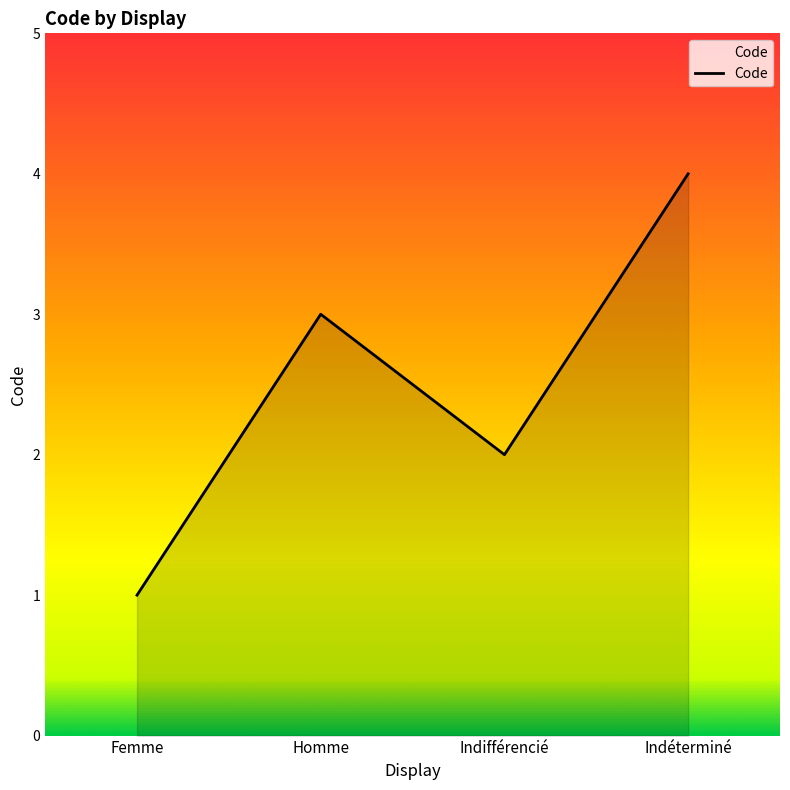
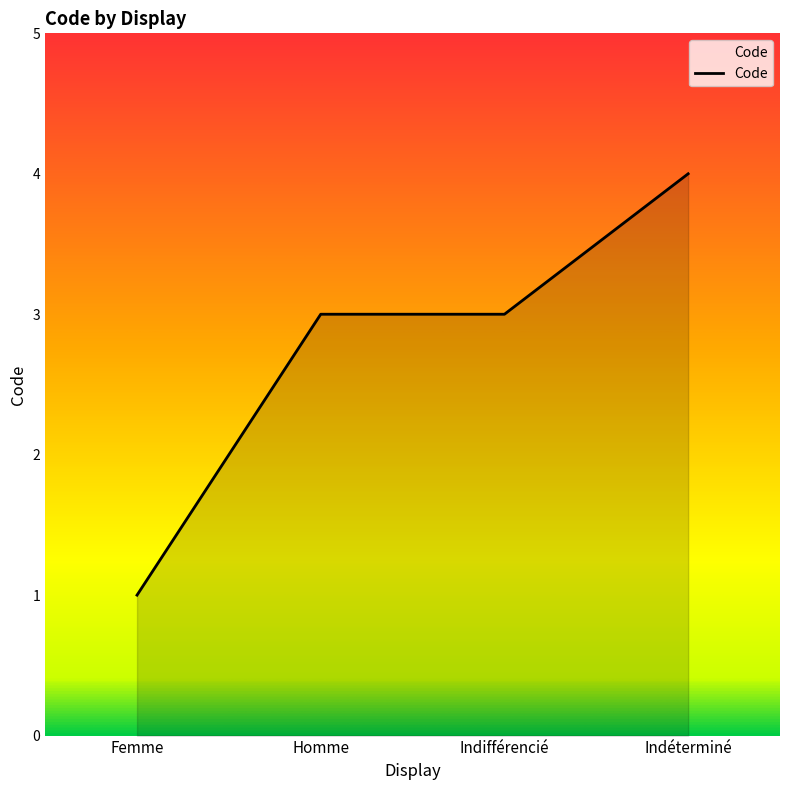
Indifférencié: 2 -> 3
